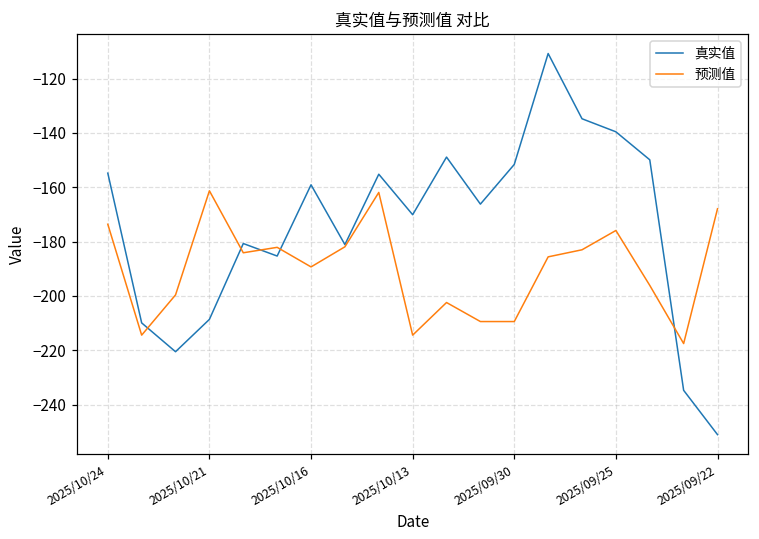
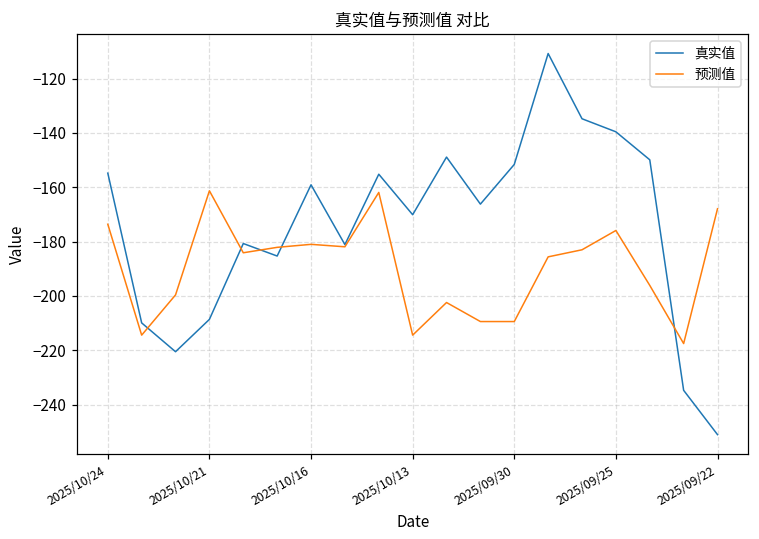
预测值, 2025/10/16: -189 -> -181
